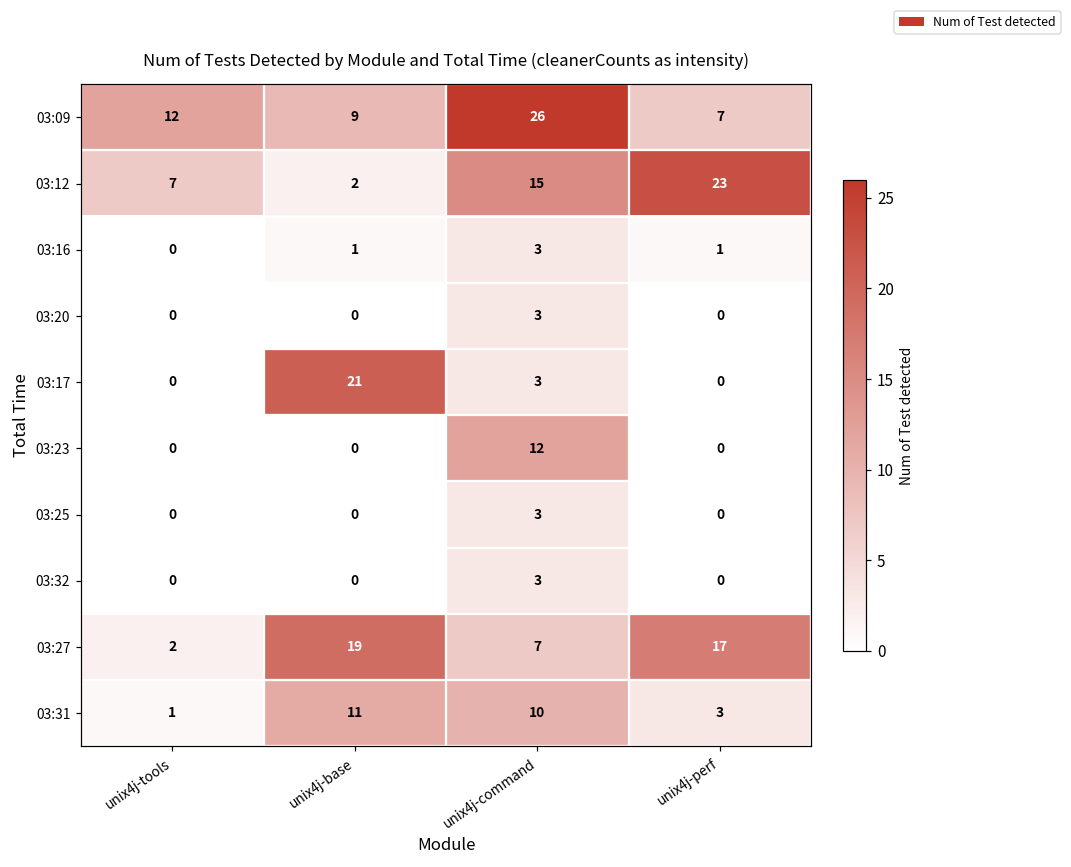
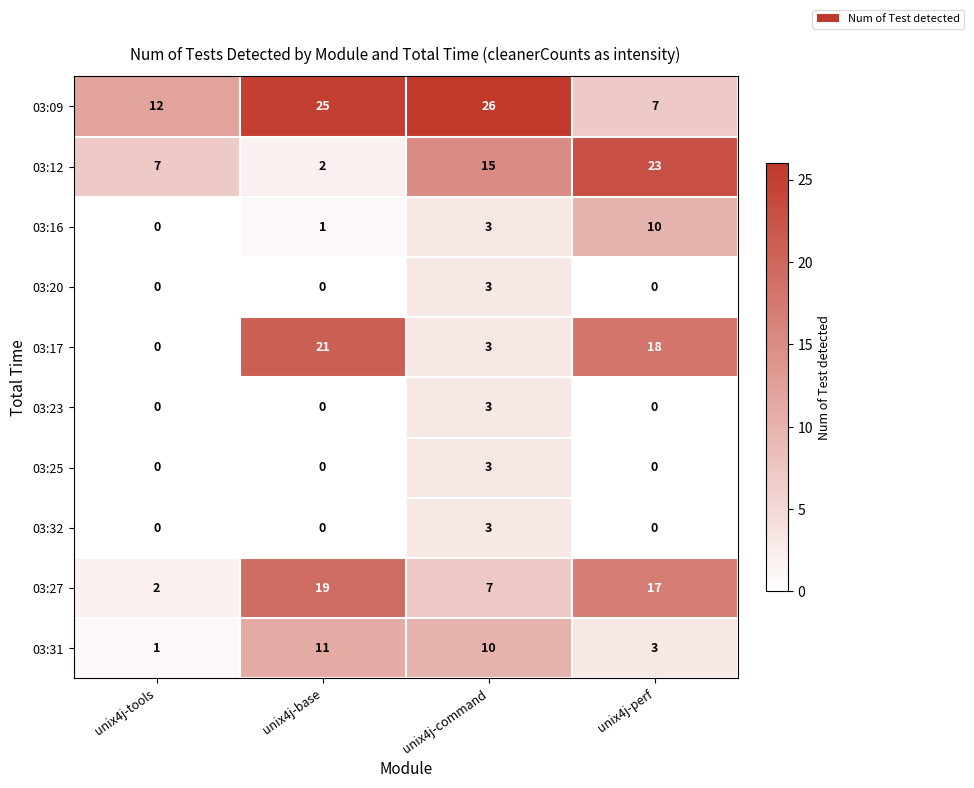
03:09, unix4j-base: 9 -> 25
03:16, unix4j-perf: 1 -> 10
03:17, unix4j-perf: 0 -> 18
03:23, unix4j-command: 12 -> 3
